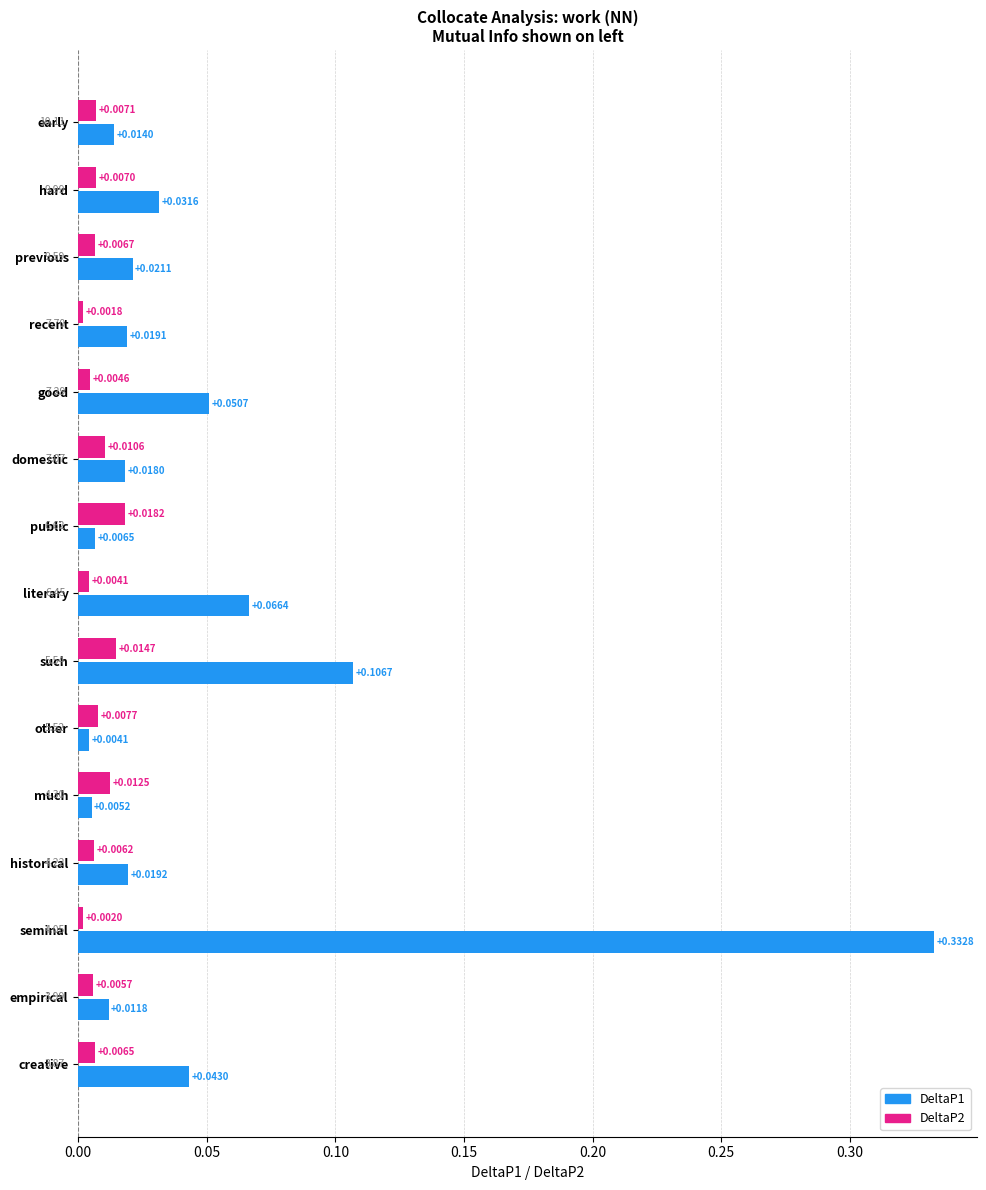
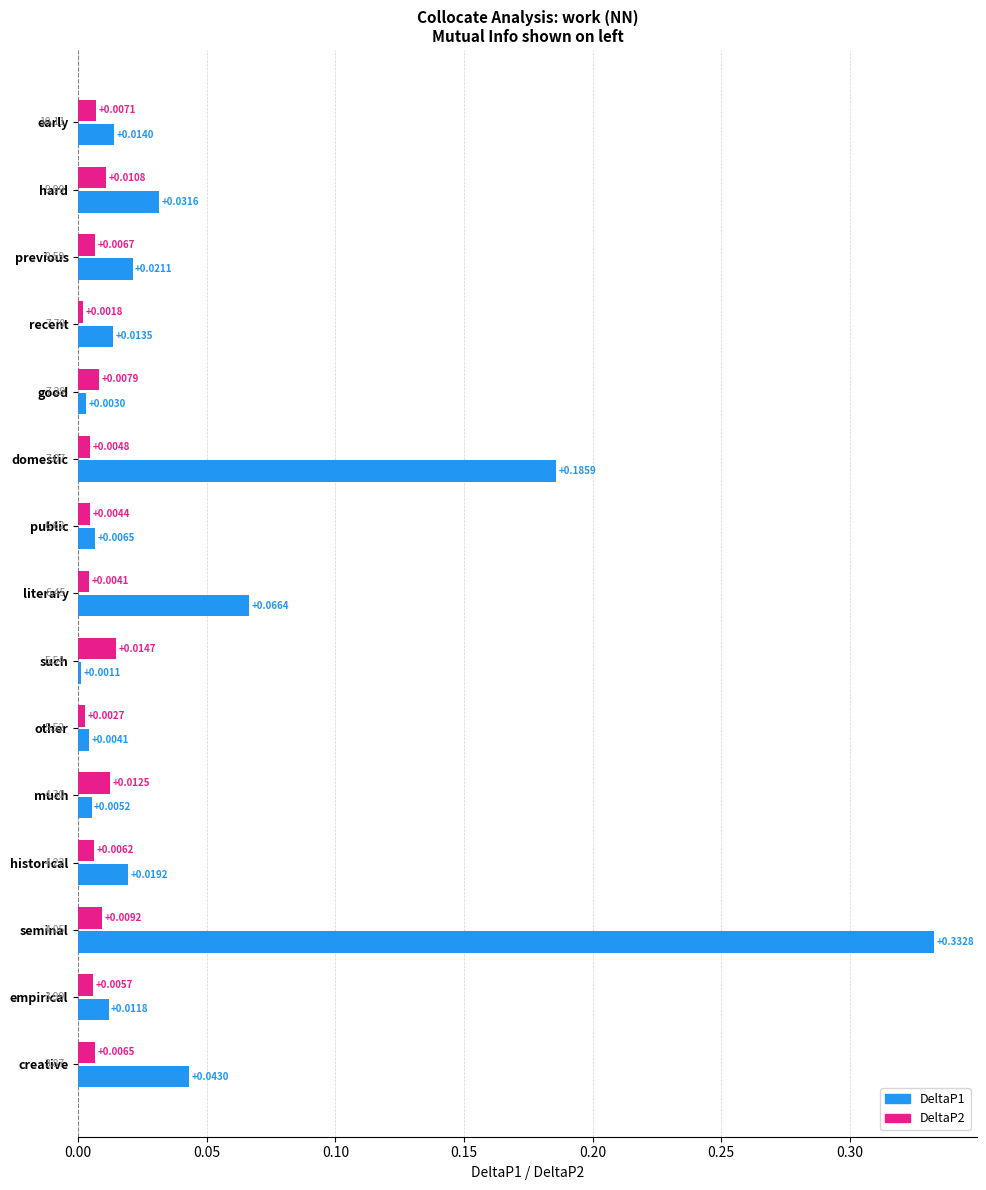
DeltaP2, hard: +0.0070 -> +0.0108
DeltaP1, recent: +0.0191 -> +0.0135
DeltaP2, good: +0.0046 -> +0.0079
DeltaP1, good: +0.0507 -> +0.0030
DeltaP2, domestic: +0.0106 -> +0.0048
DeltaP1, domestic: +0.0180 -> +0.1859
DeltaP2, public: +0.0182 -> +0.0044
DeltaP1, such: +0.1067 -> +0.0011
DeltaP2, other: +0.0077 -> +0.0027
DeltaP2, seminal: +0.0020 -> +0.0092
